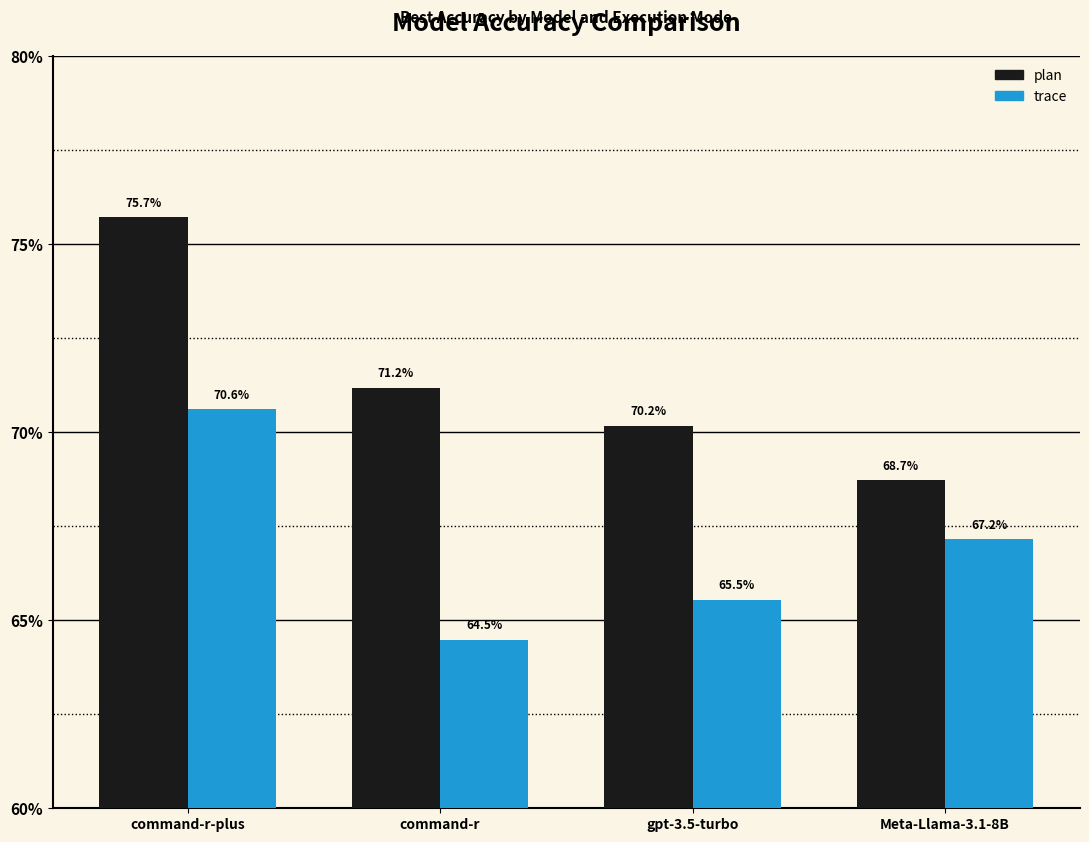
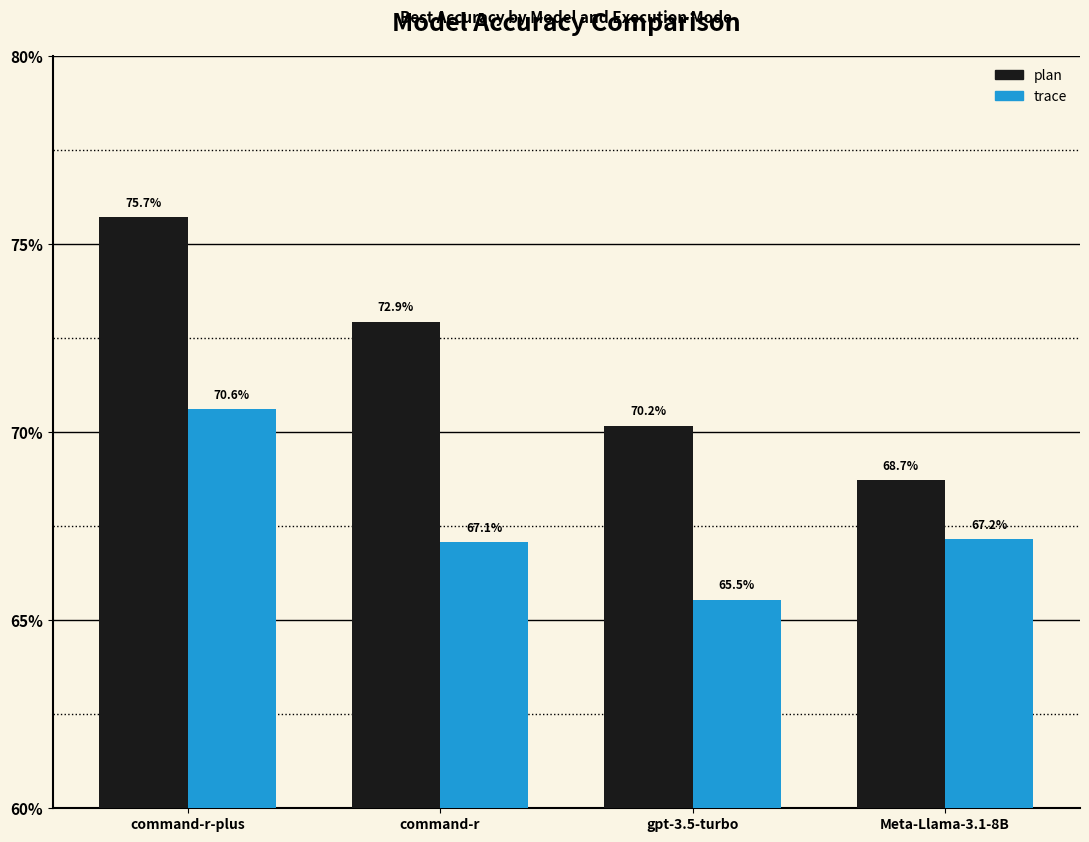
plan, command-r: 71.2% -> 72.9%
trace, command-r: 64.5% -> 67.1%
